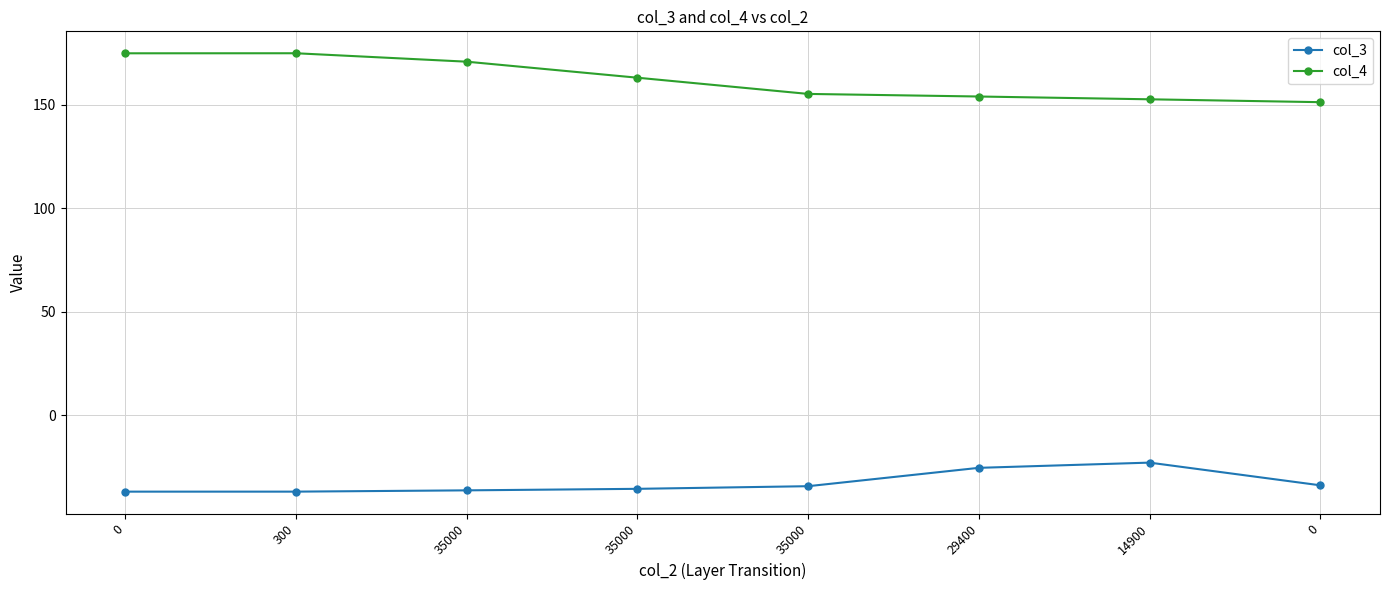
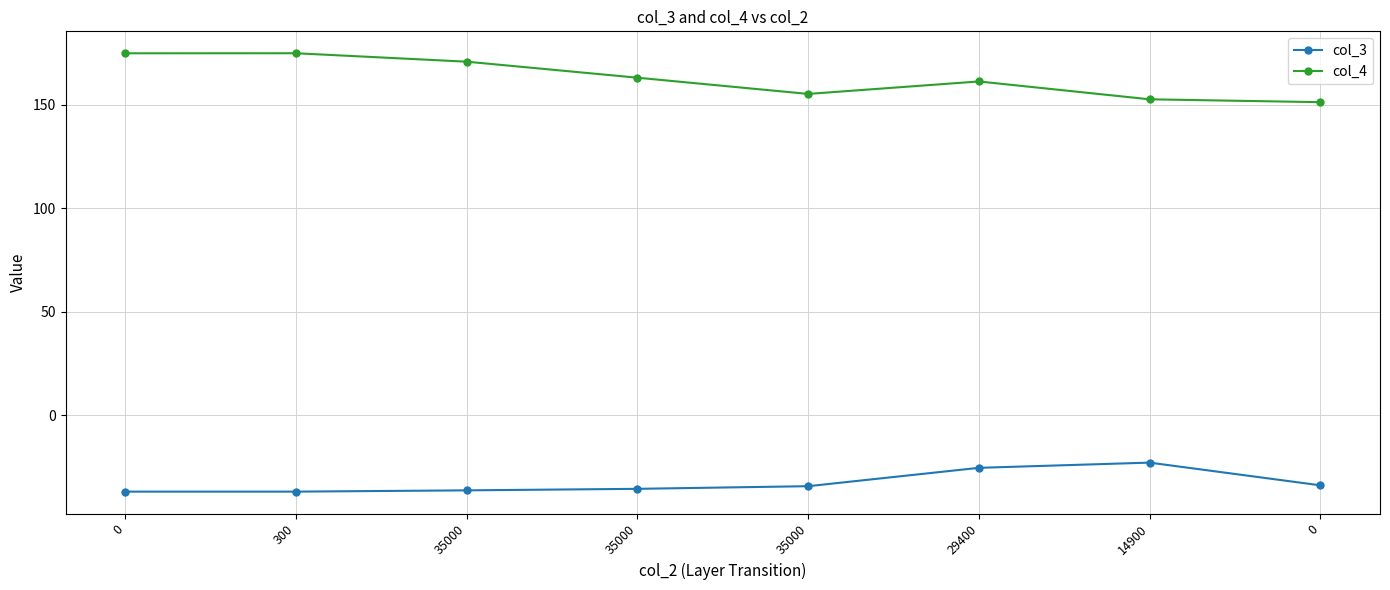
col_4, 29400: 154 -> 161
